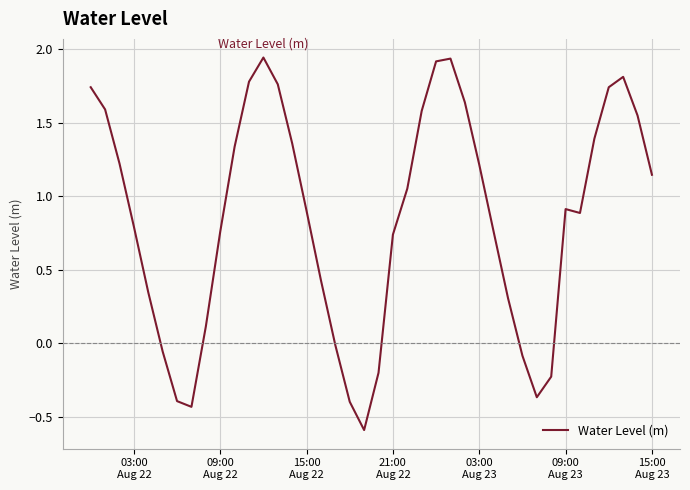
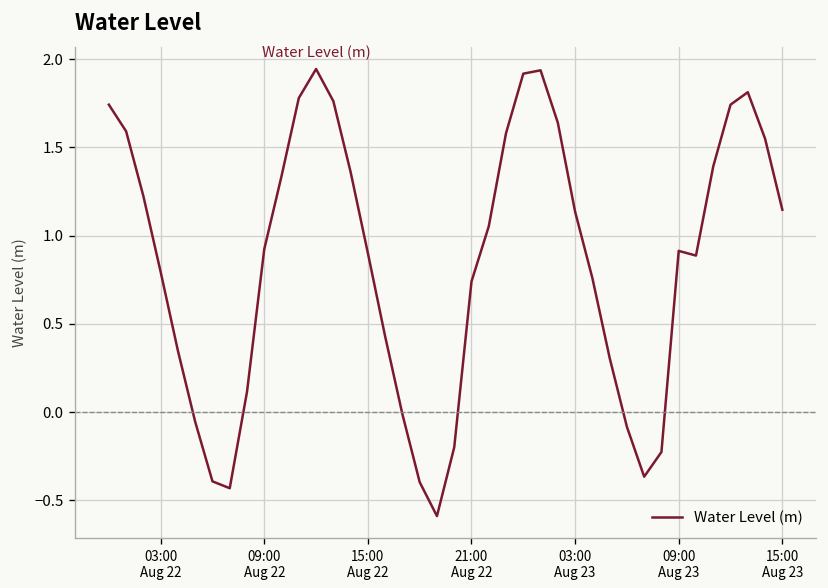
09:00 Aug 22: 0.76 -> 0.92
03:00 Aug 23: 1.22 -> 1.14
